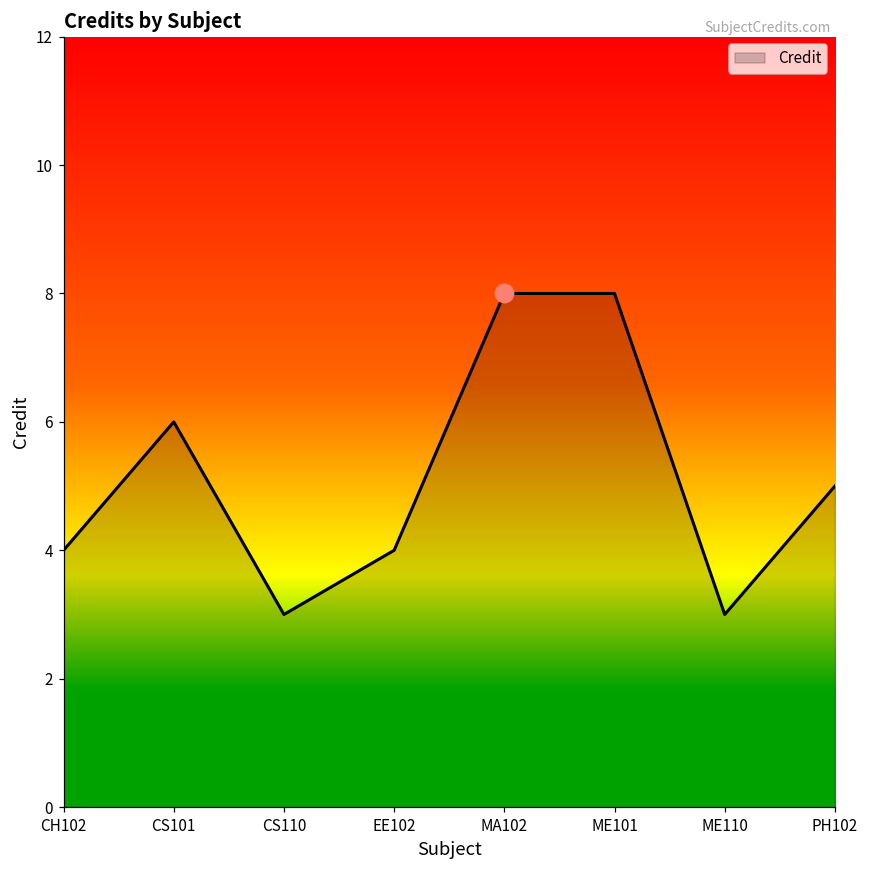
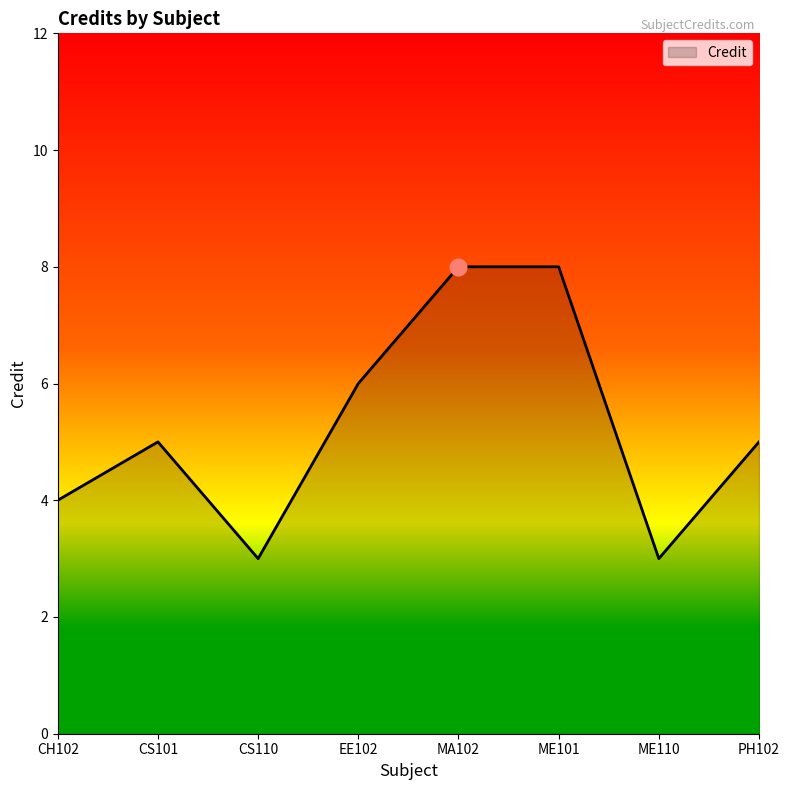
Credit, CS101: 6 -> 5
Credit, EE102: 4 -> 6
